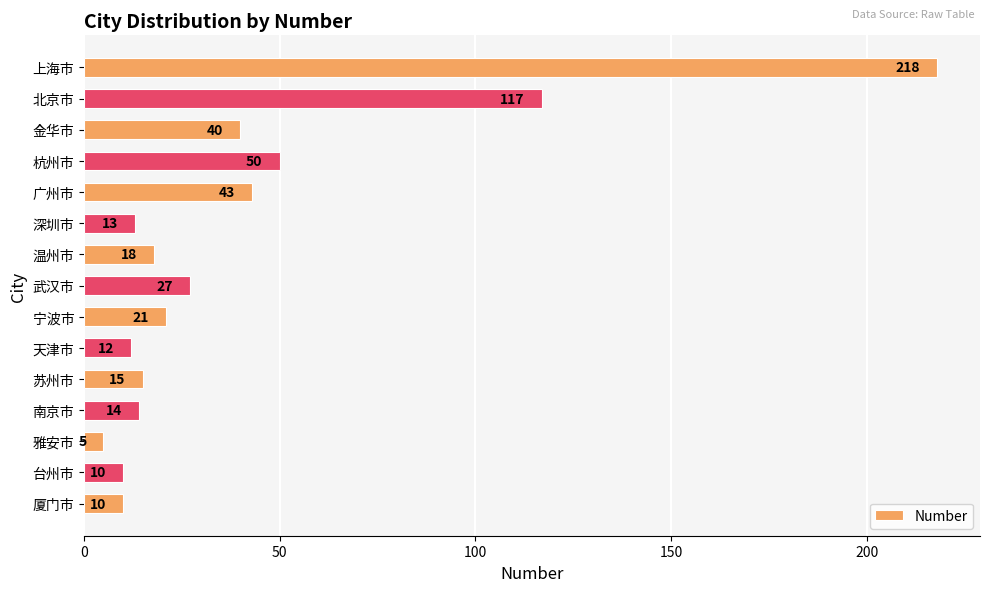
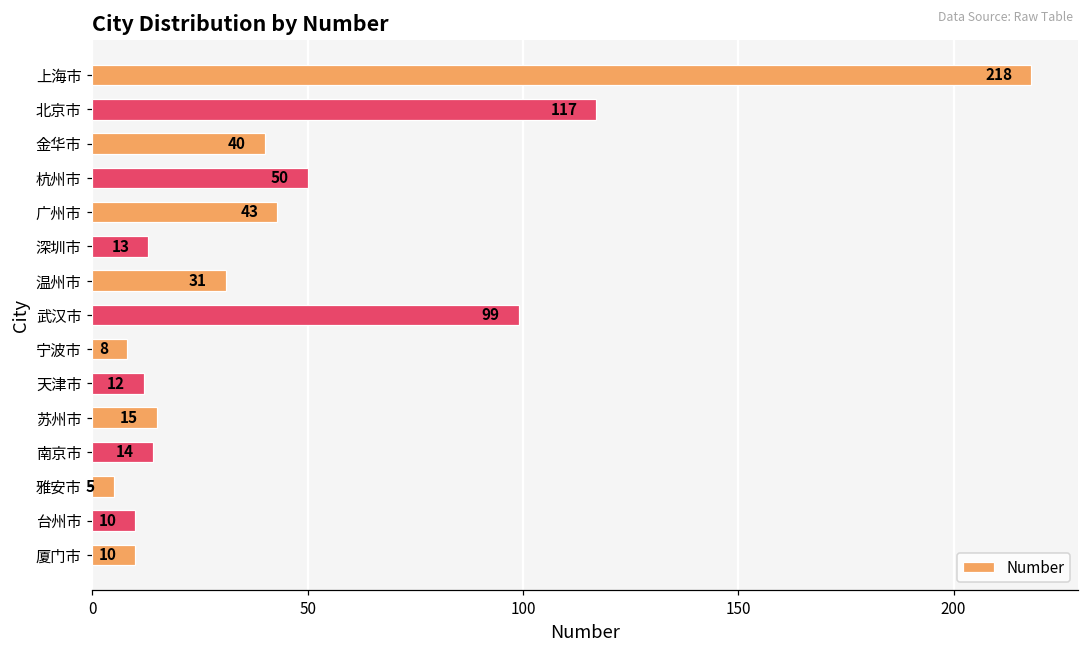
温州市: 18 -> 31
武汉市: 27 -> 99
宁波市: 21 -> 8
